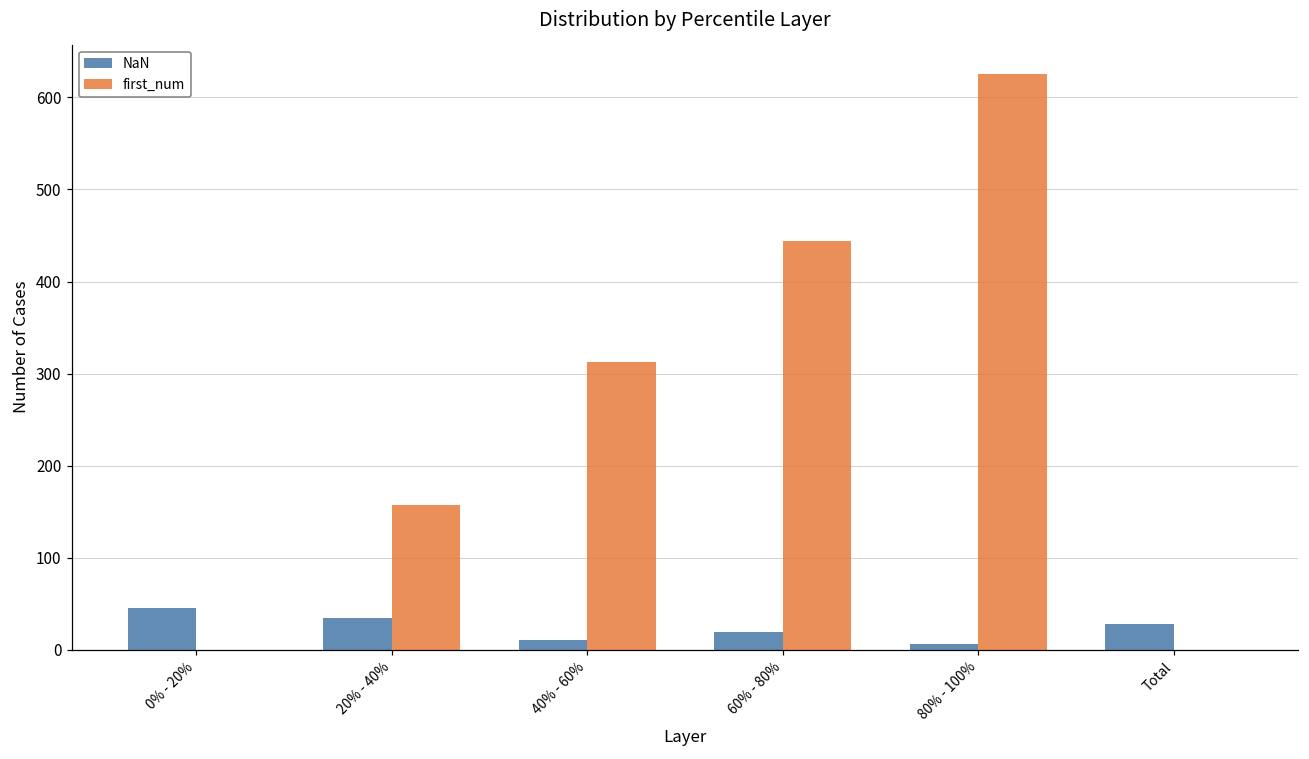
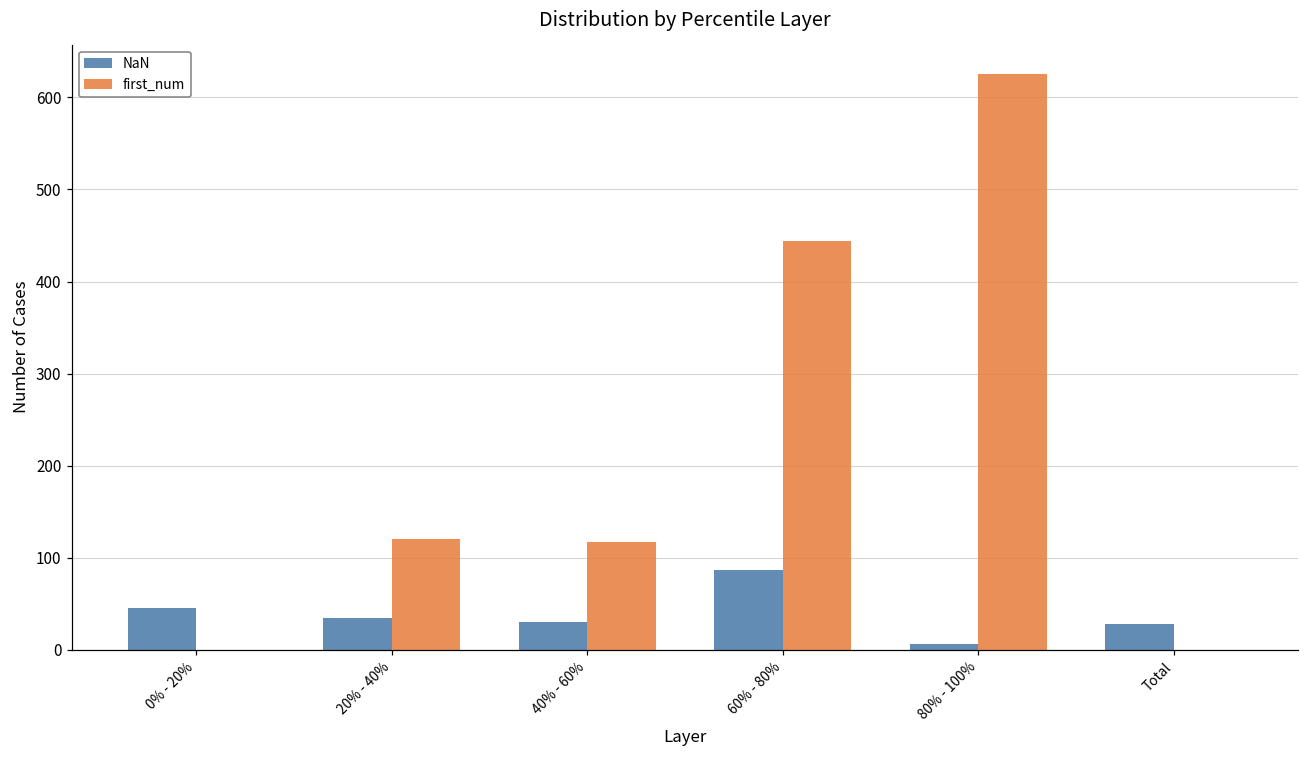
first_num, 20% - 40%: 160 -> 120
NaN, 40% - 60%: 10 -> 30
first_num, 40% - 60%: 310 -> 120
NaN, 60% - 80%: 20 -> 90
